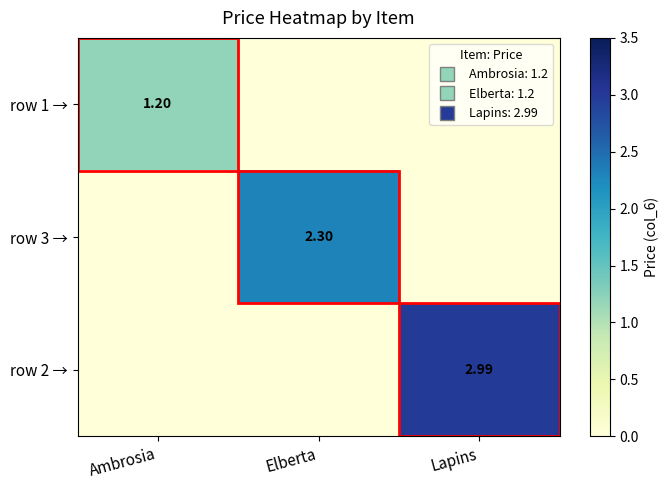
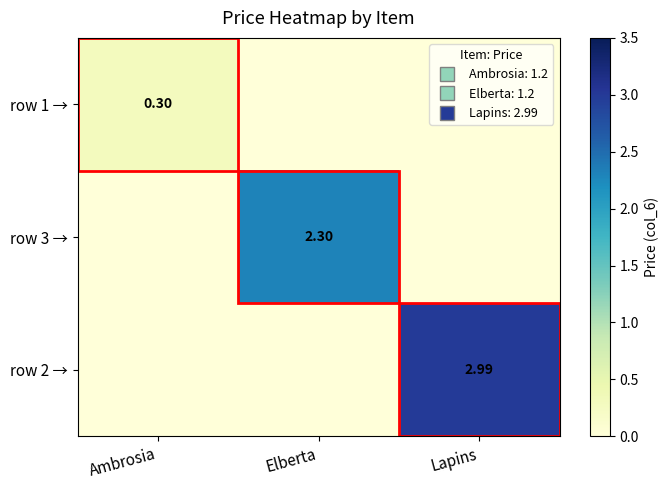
row 1 →, Ambrosia: 1.20 -> 0.30
